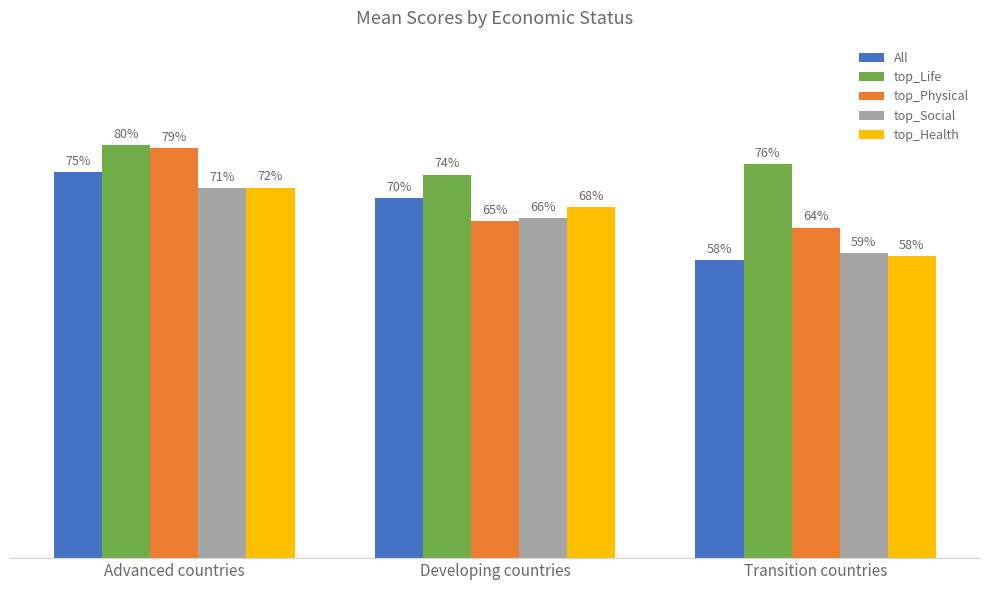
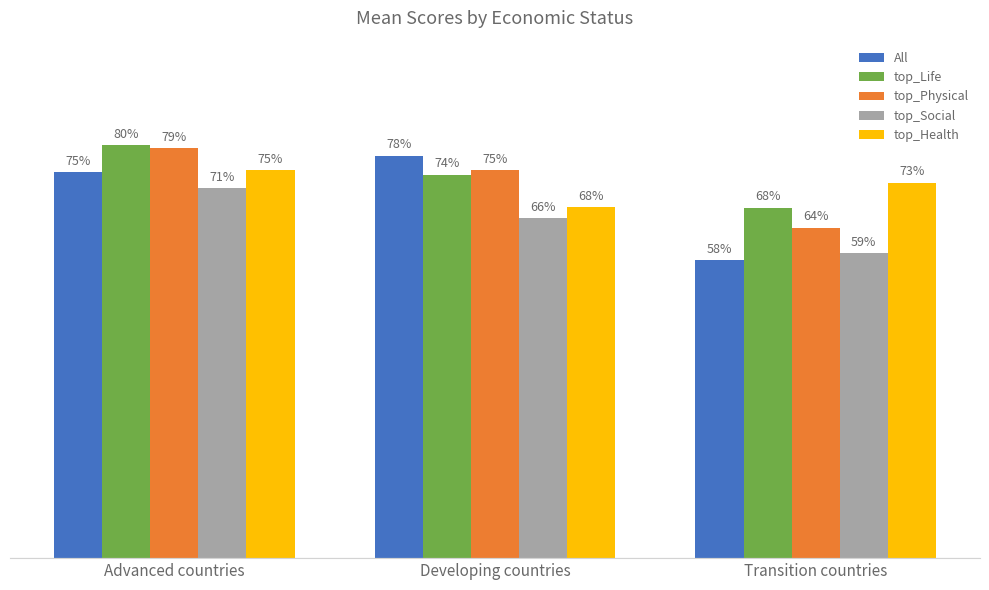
top_Health, Advanced countries: 72% -> 75%
All, Developing countries: 70% -> 78%
top_Physical, Developing countries: 65% -> 75%
top_Life, Transition countries: 76% -> 68%
top_Health, Transition countries: 58% -> 73%
